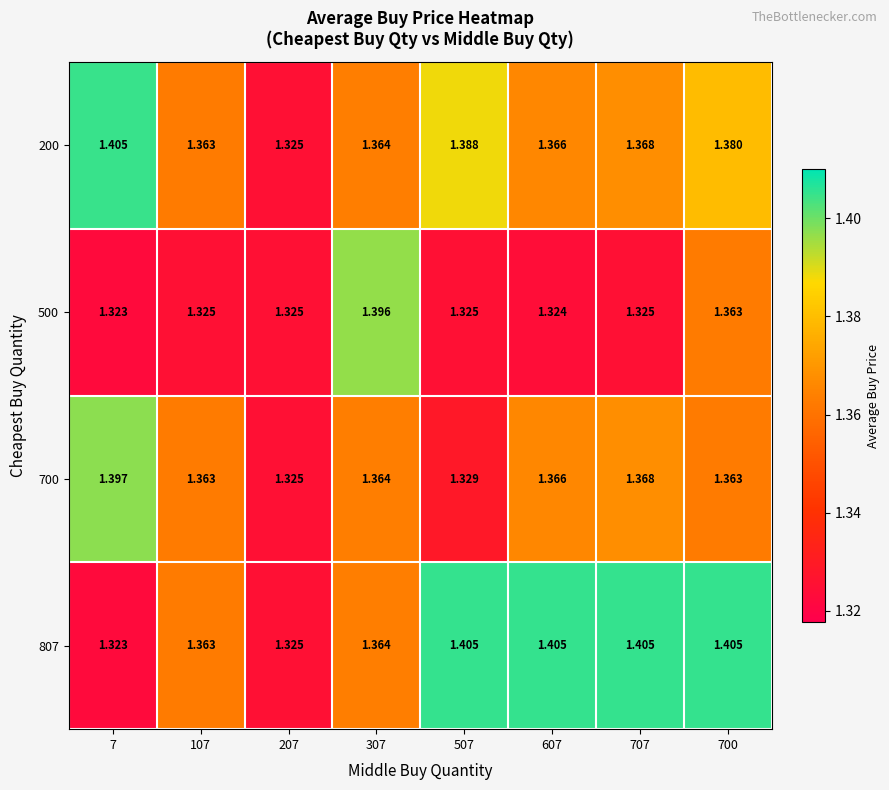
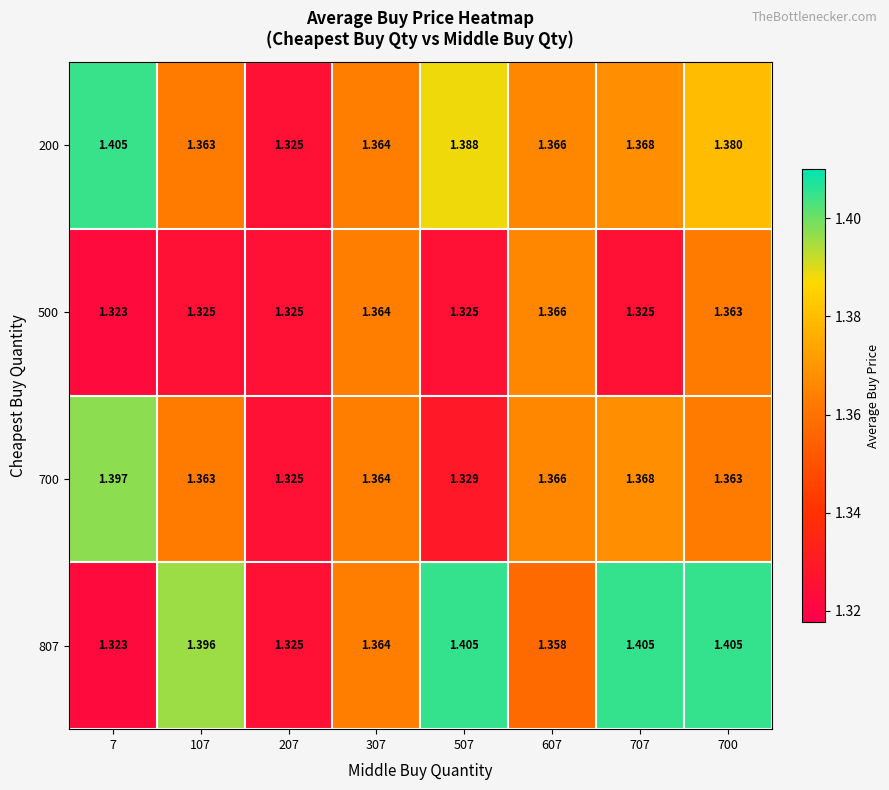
500, 307: 1.396 -> 1.364
500, 607: 1.324 -> 1.366
807, 107: 1.363 -> 1.396
807, 607: 1.405 -> 1.358
